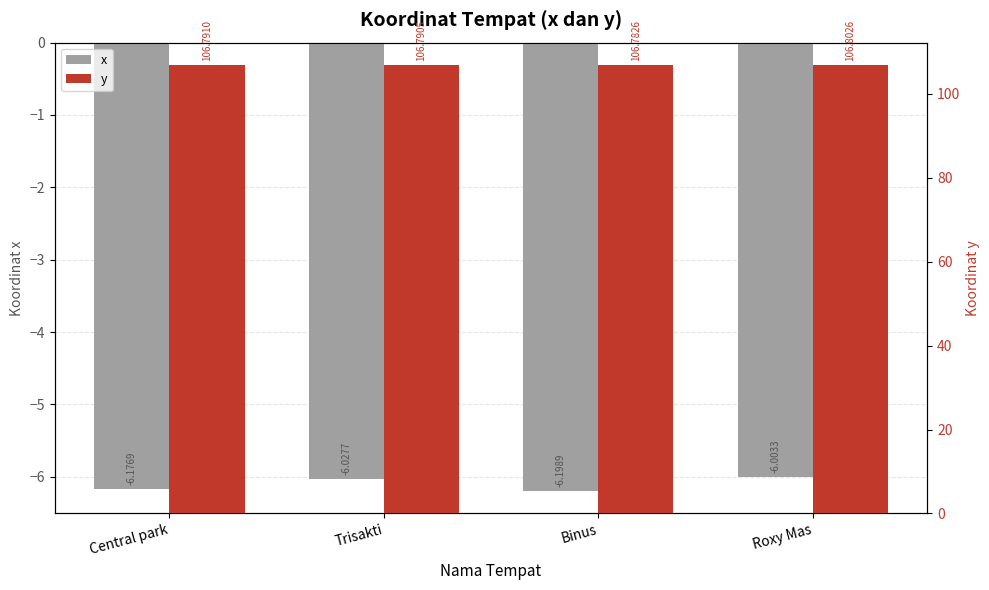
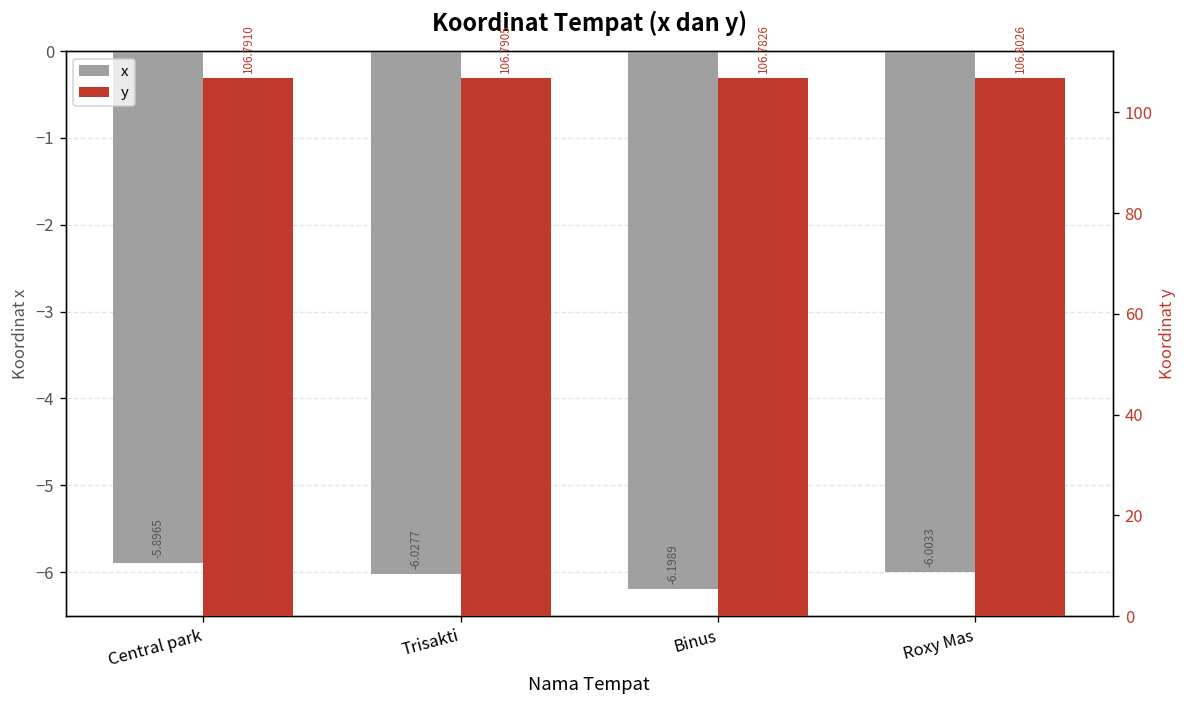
x, Central park: -6.1769 -> -5.8965
